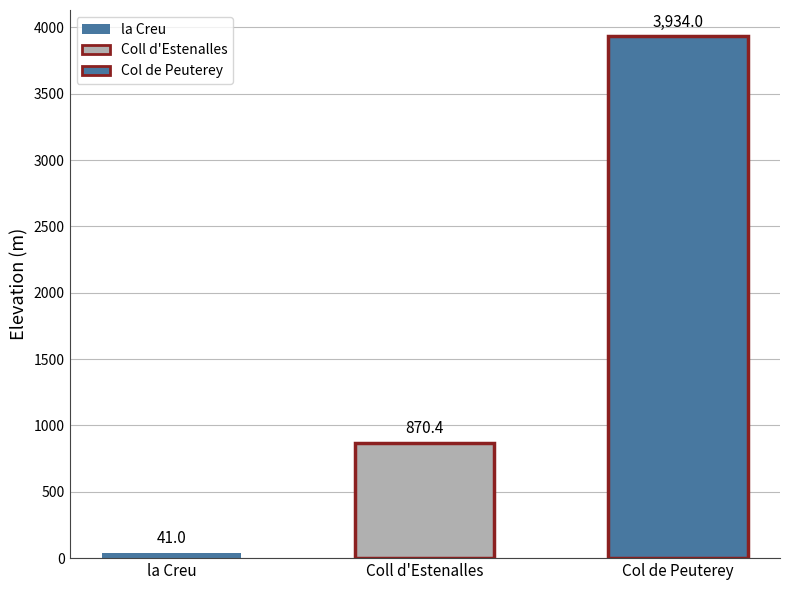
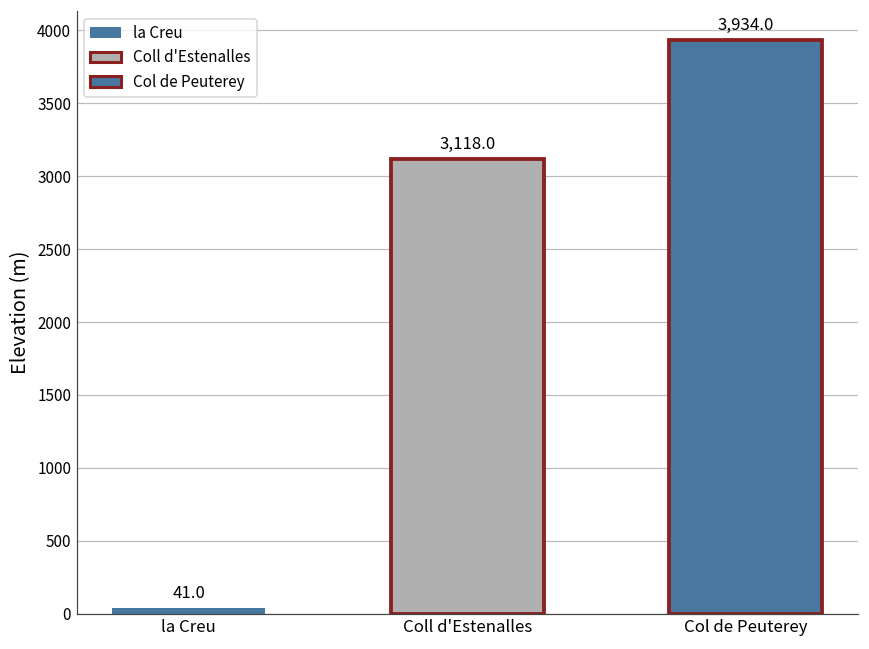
Coll d'Estenalles: 870.4 -> 3,118.0
